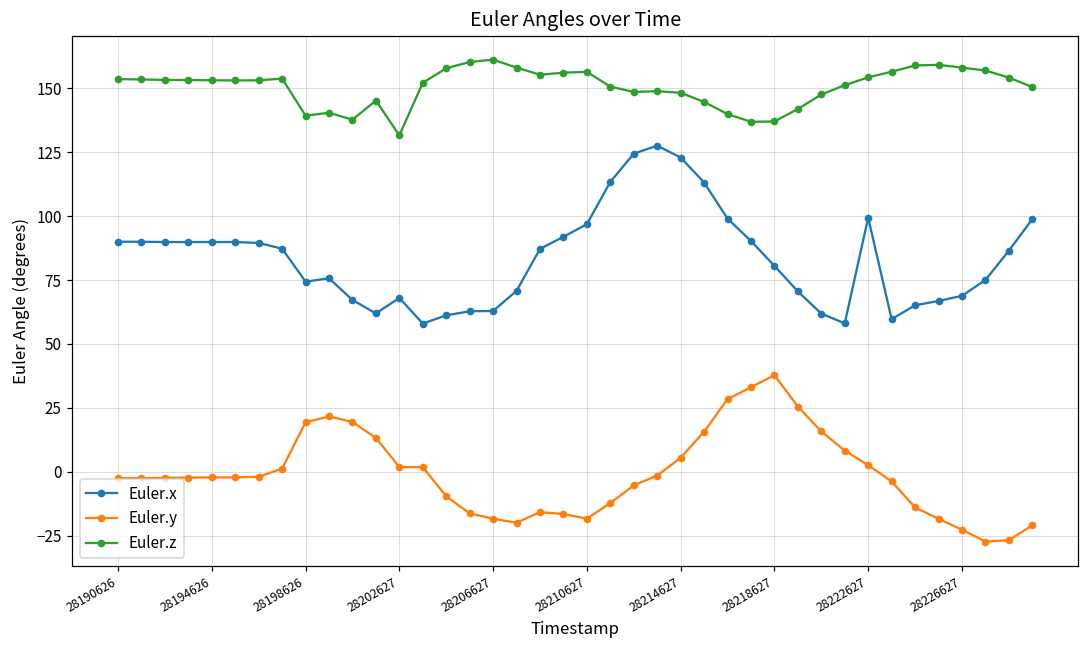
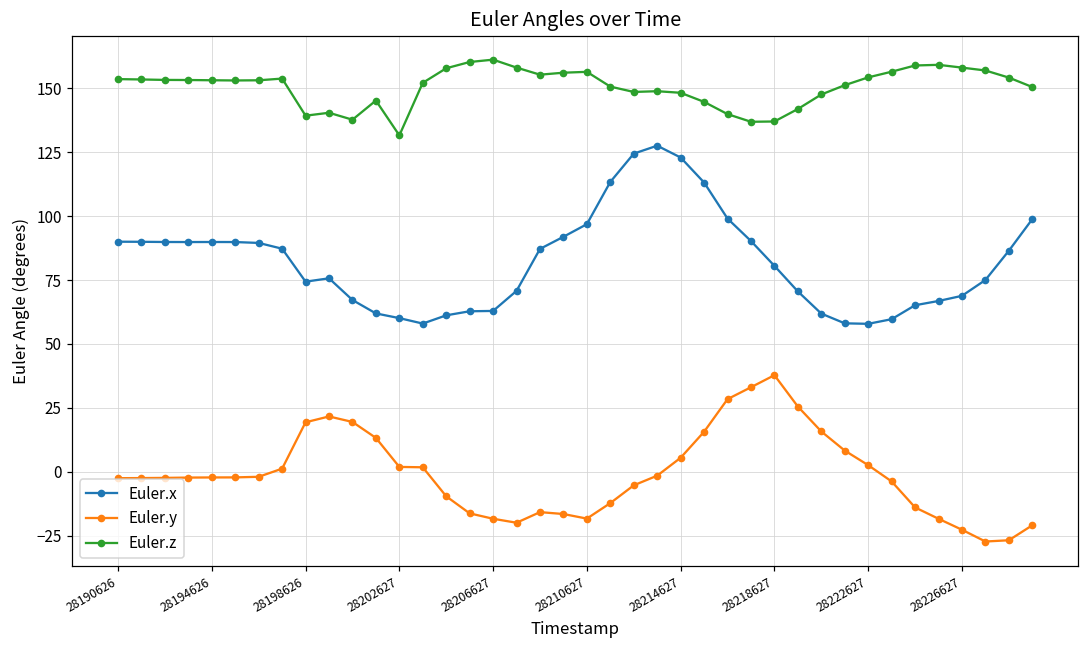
Euler.x, 28202627: 68 -> 60
Euler.x, 28222627: 99 -> 58
